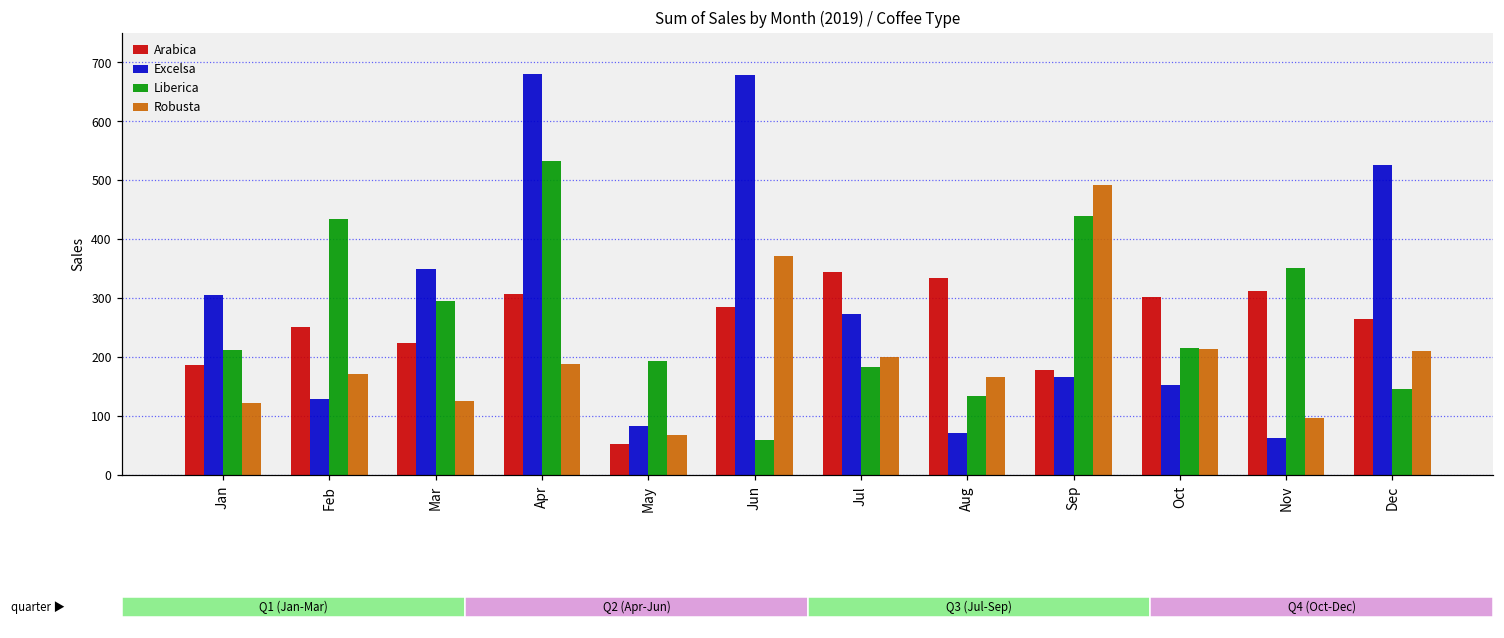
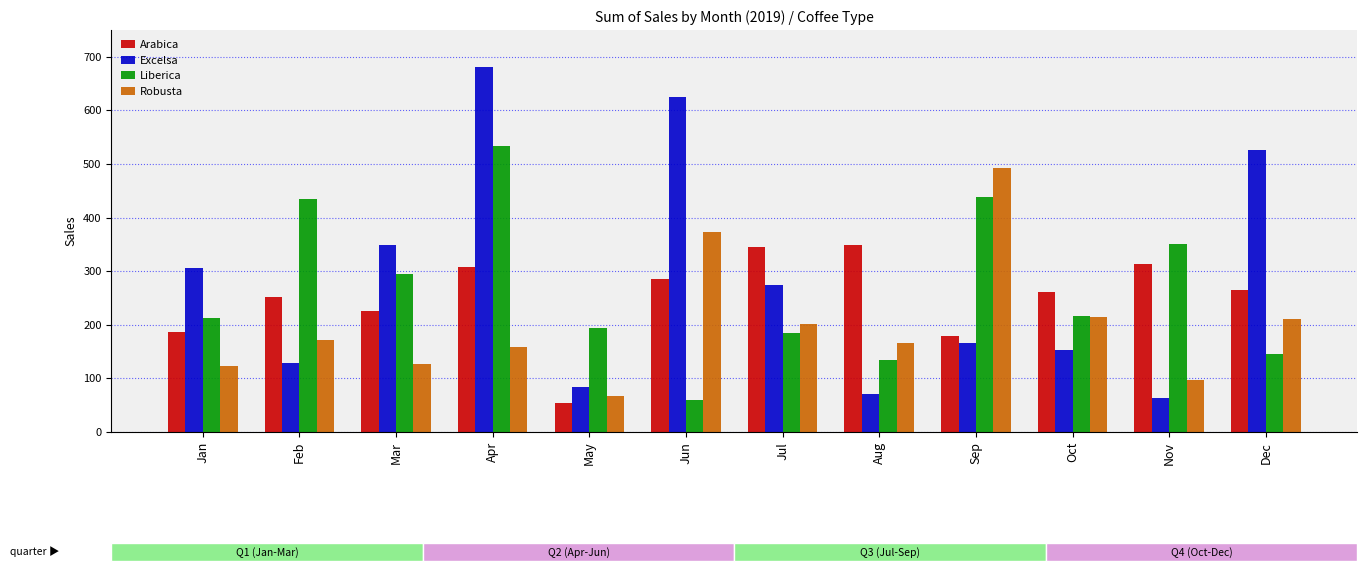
Robusta, Apr: 190 -> 160
Excelsa, Jun: 680 -> 620
Arabica, Aug: 330 -> 350
Arabica, Oct: 300 -> 260
